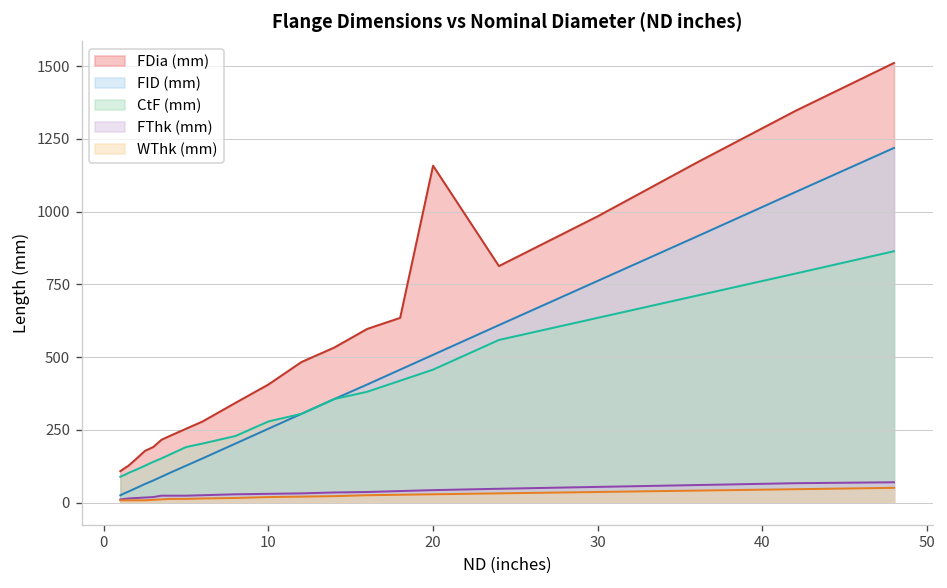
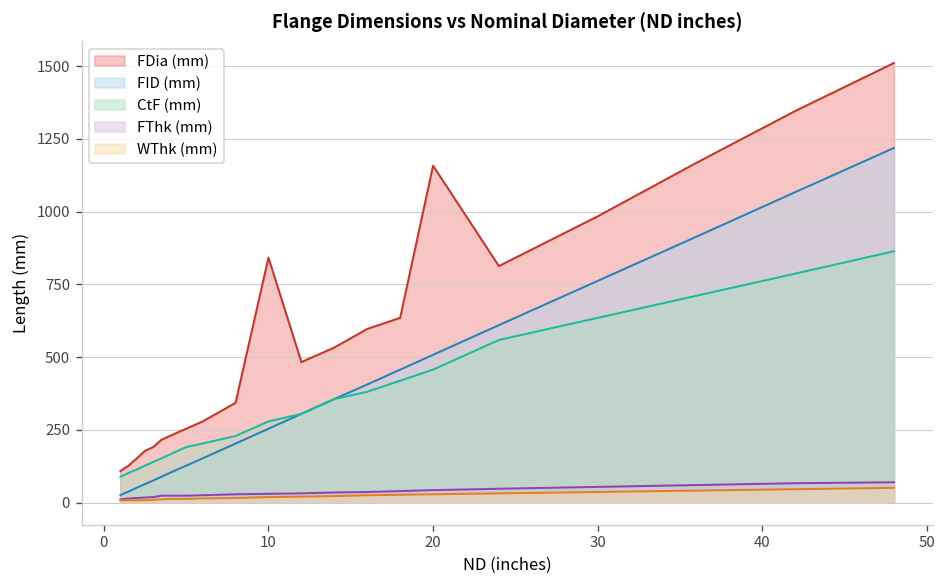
FDia (mm), 10: 410 -> 840
